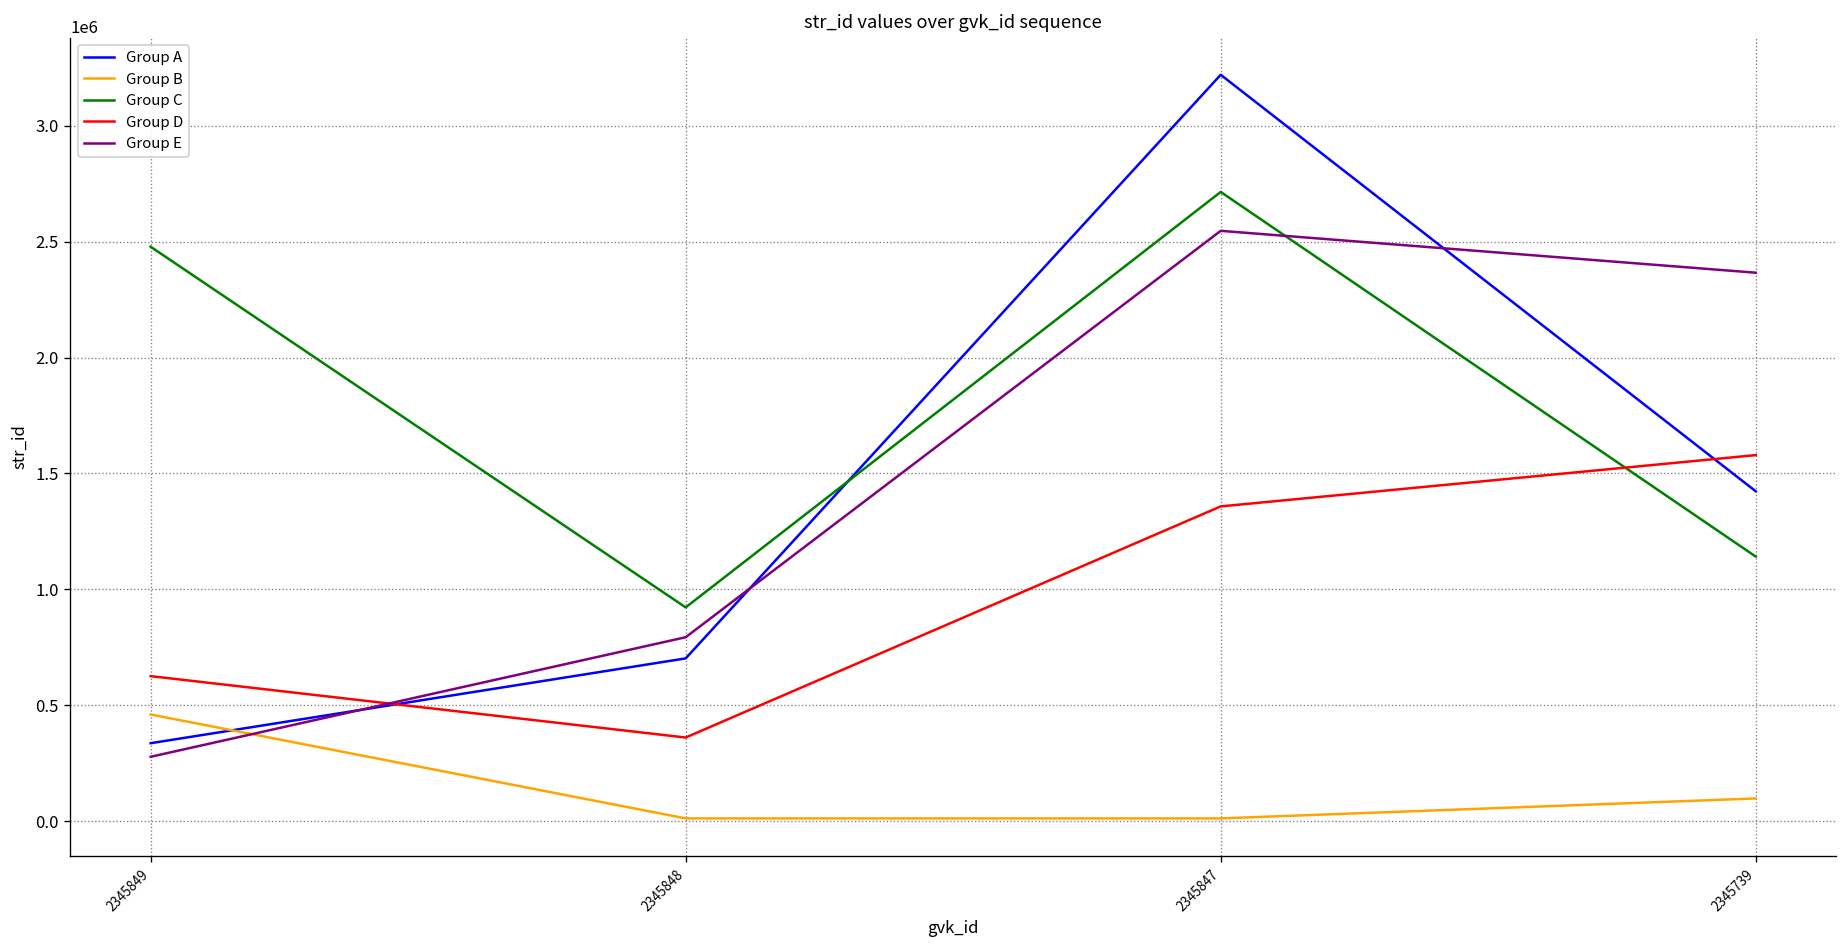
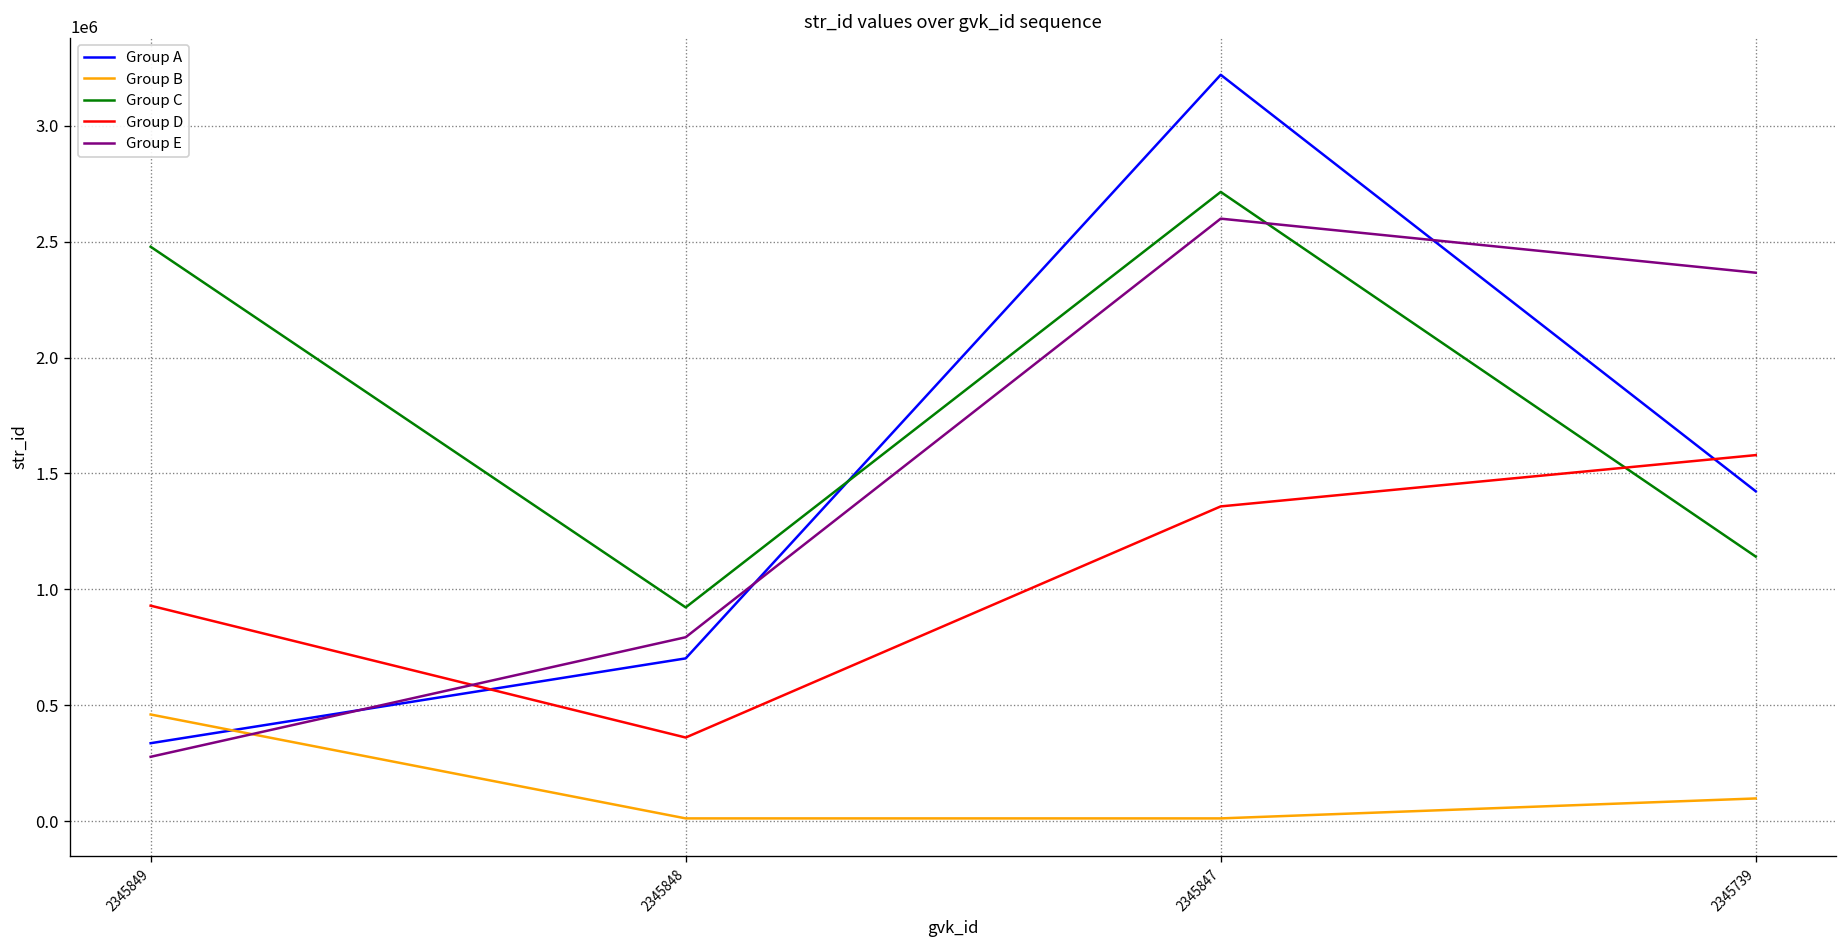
Group D, 2345849: 630000 -> 930000
Group E, 2345847: 2550000 -> 2600000
